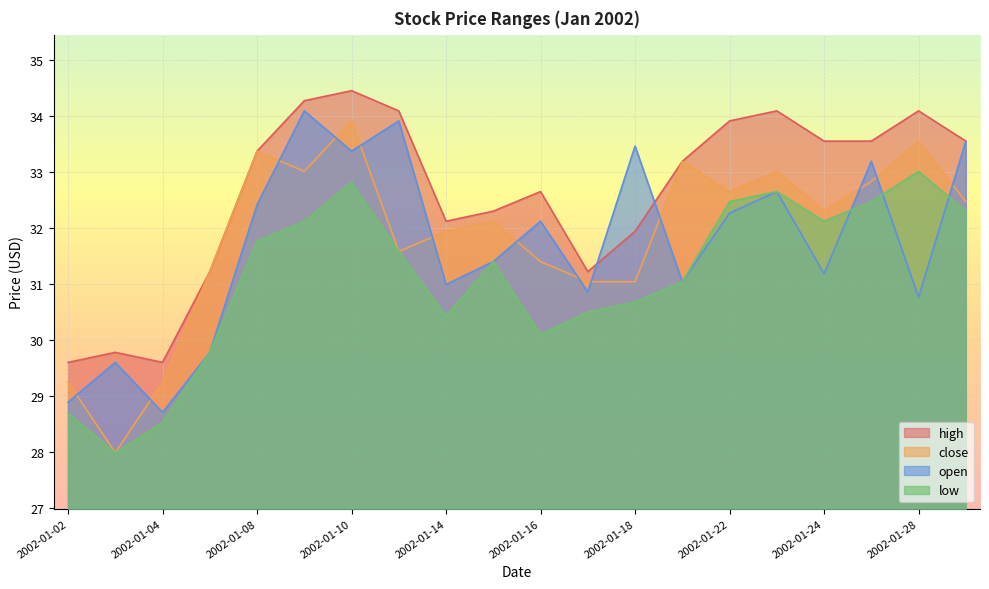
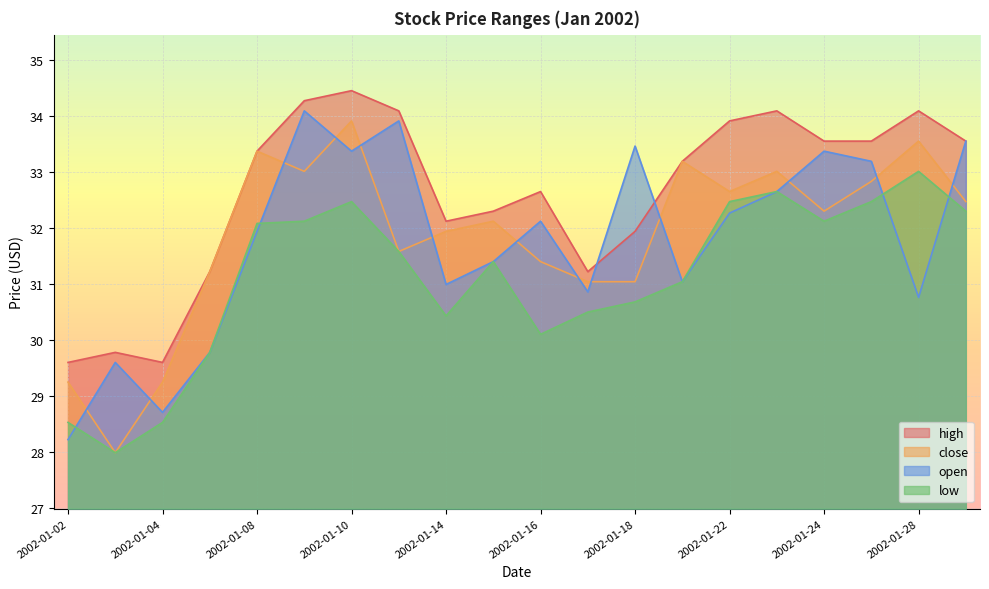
open, 2002-01-02: 28.9 -> 28.2
low, 2002-01-02: 28.7 -> 28.5
open, 2002-01-08: 32.4 -> 31.9
low, 2002-01-08: 31.8 -> 32.1
low, 2002-01-10: 32.8 -> 32.5
open, 2002-01-24: 31.2 -> 33.4
